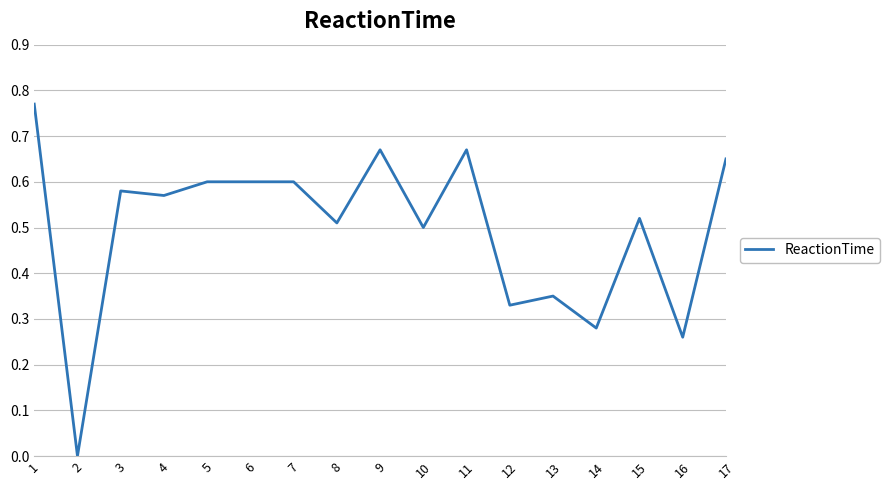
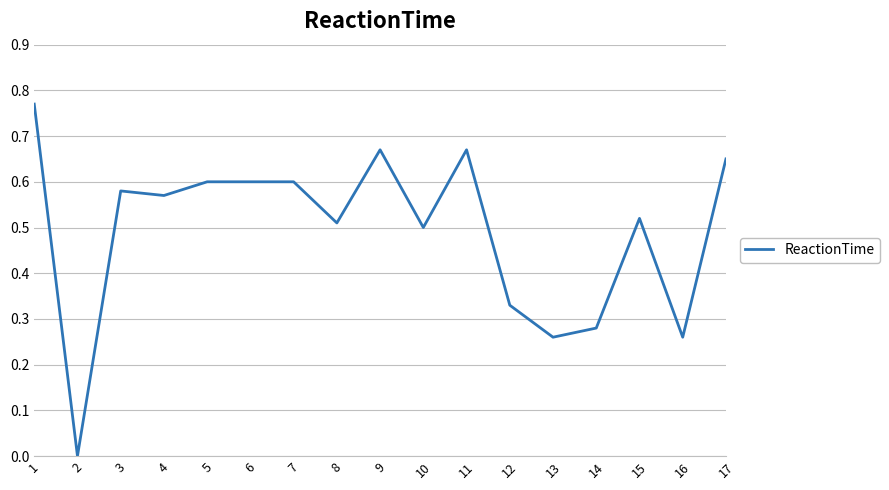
13: 0.35 -> 0.26
